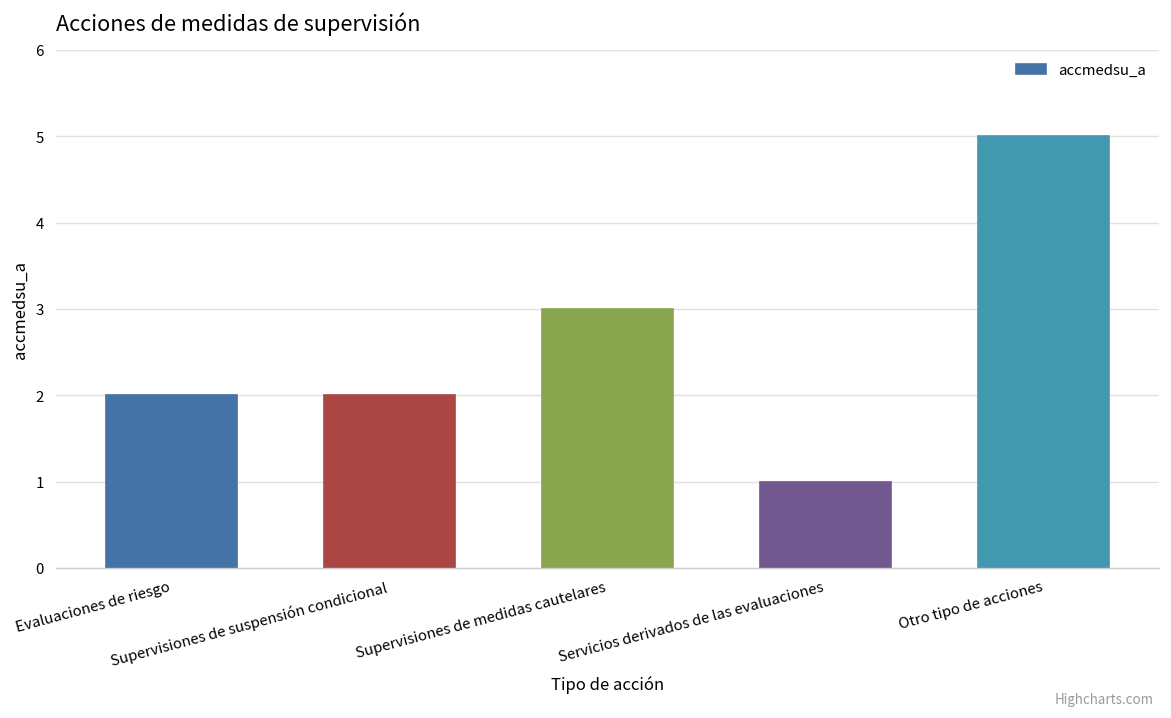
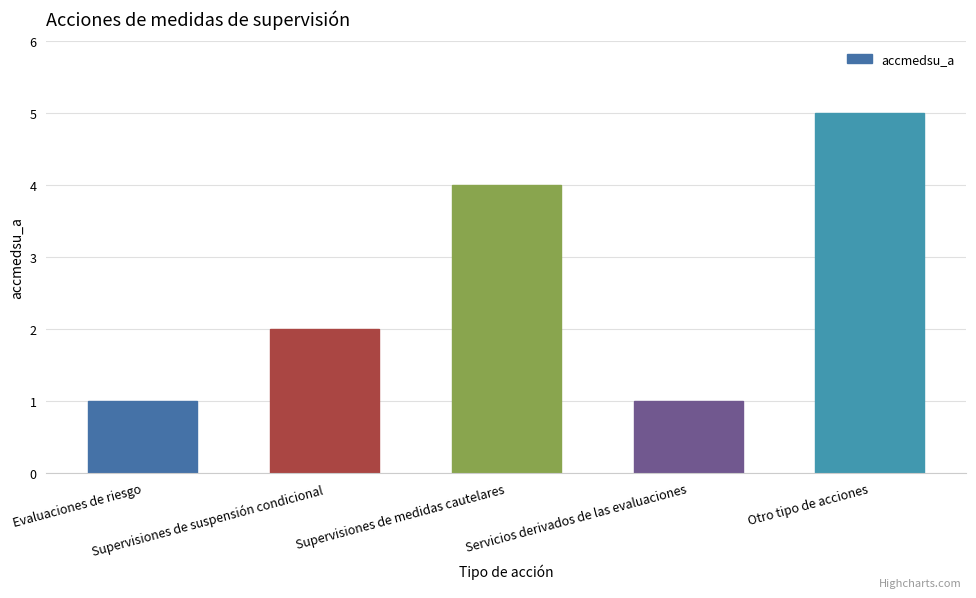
Evaluaciones de riesgo: 2 -> 1
Supervisiones de medidas cautelares: 3 -> 4
